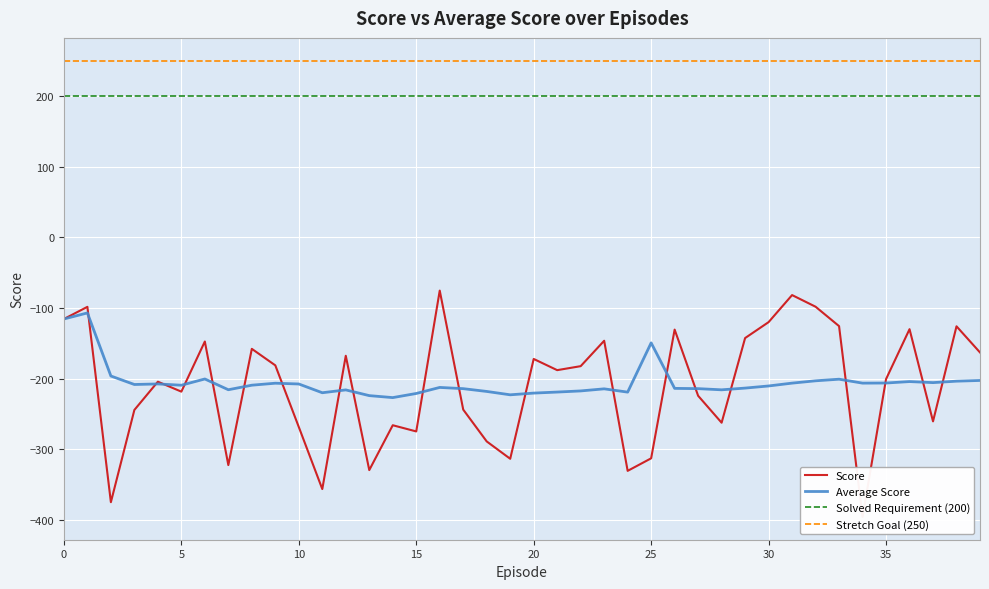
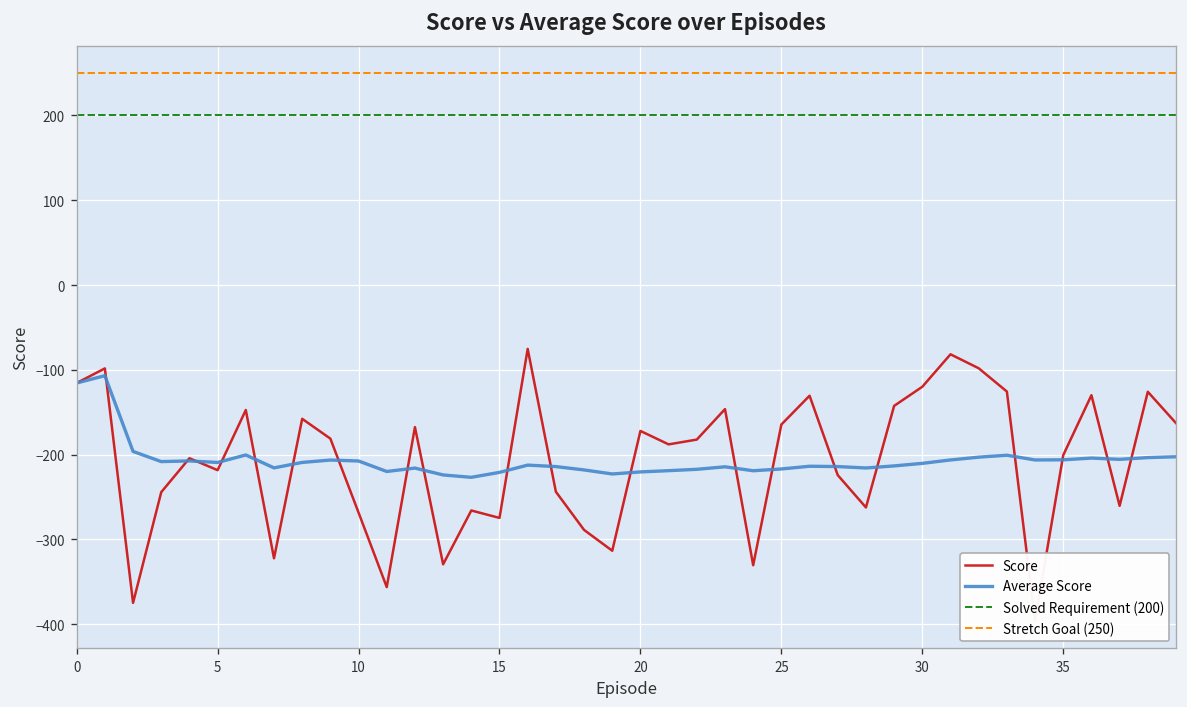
Score, 25: -310 -> -160
Average Score, 25: -150 -> -220
